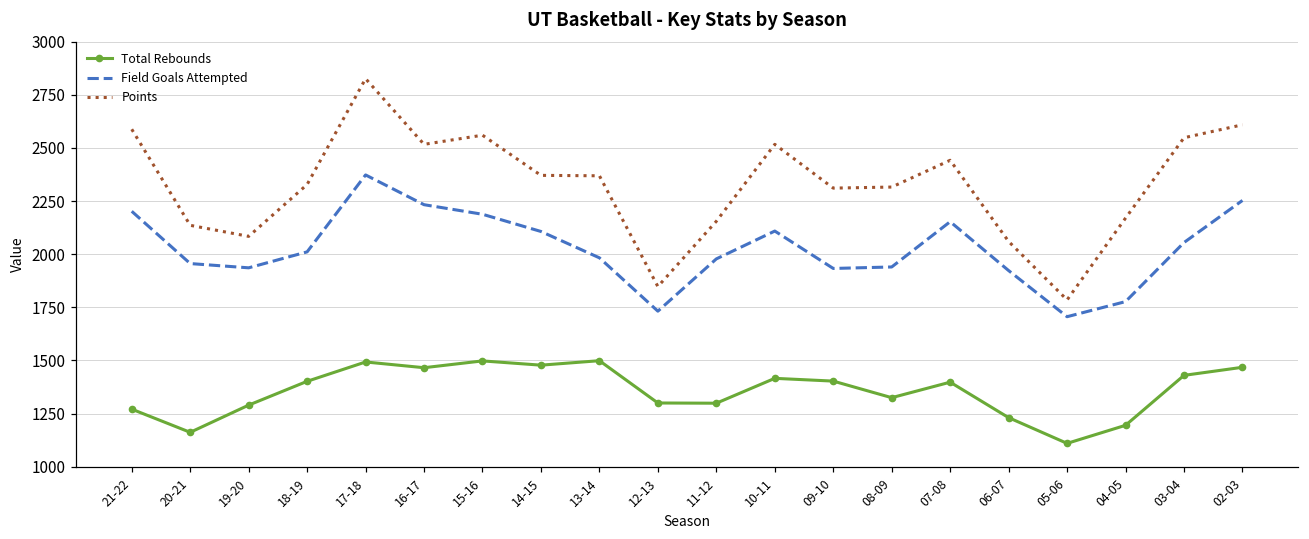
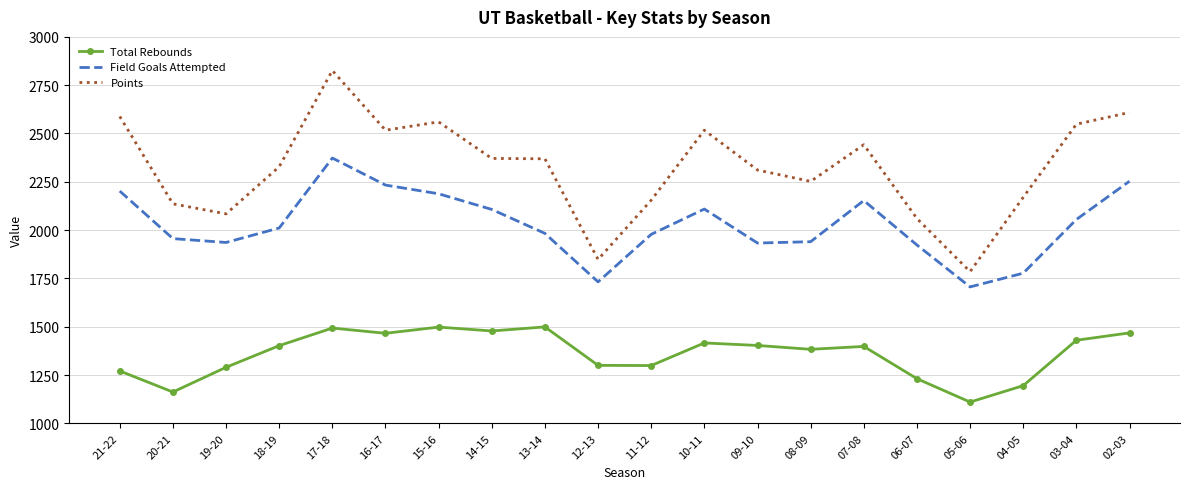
Total Rebounds, 08-09: 1330 -> 1380
Points, 08-09: 2320 -> 2250
